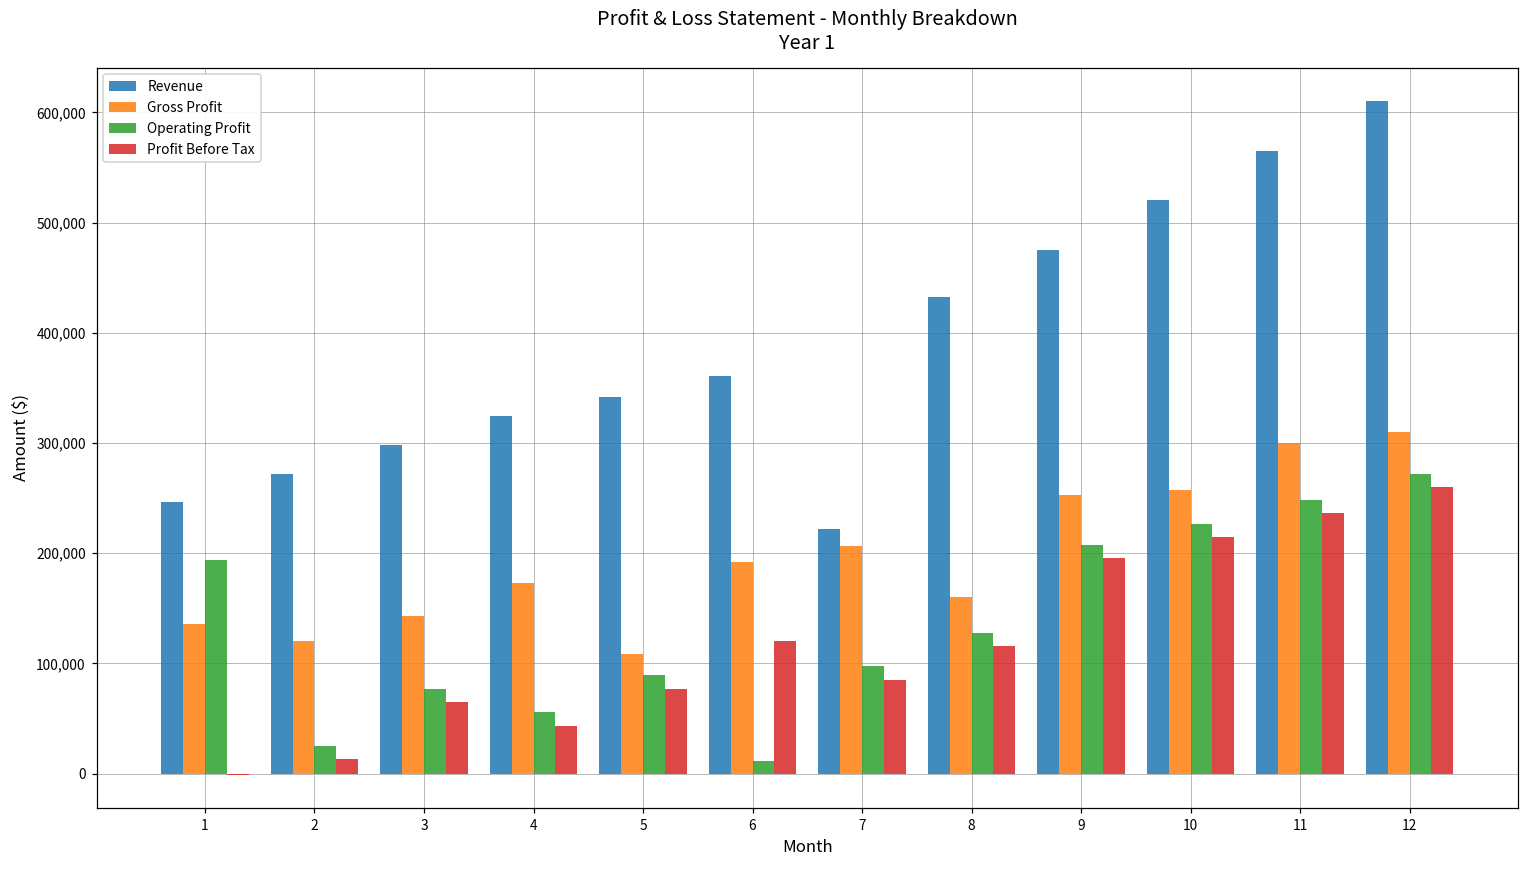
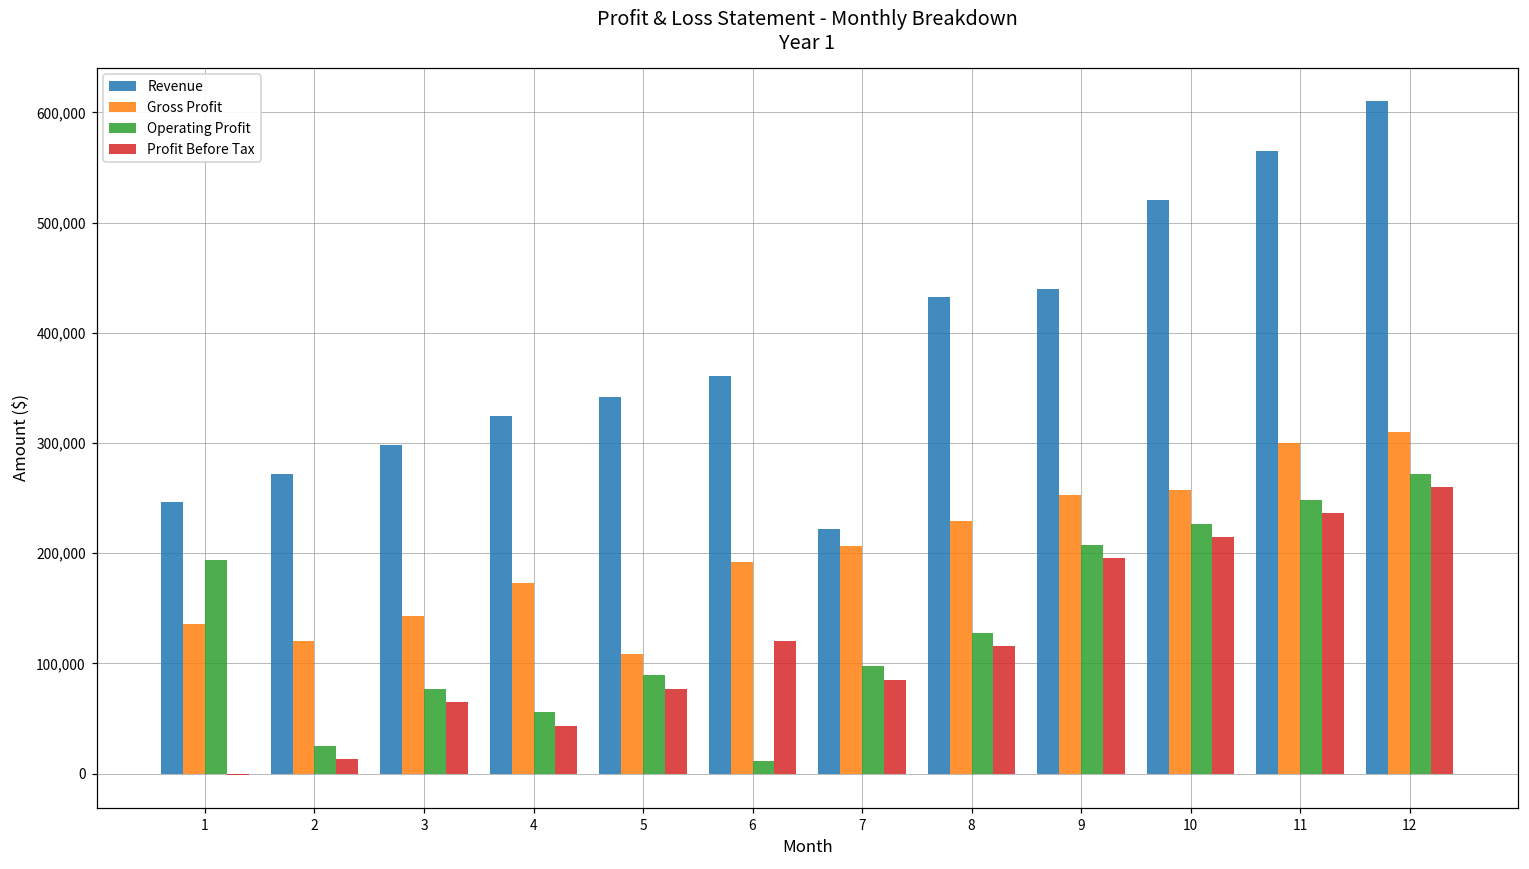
Gross Profit, 8: 160,000 -> 230,000
Revenue, 9: 475,000 -> 440,000
